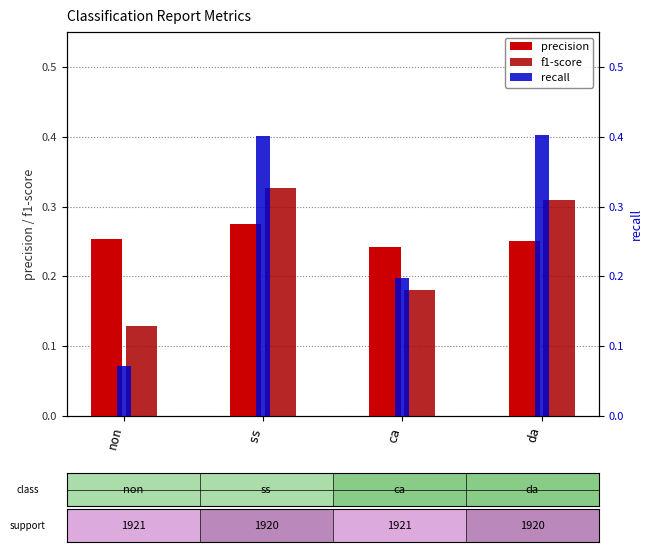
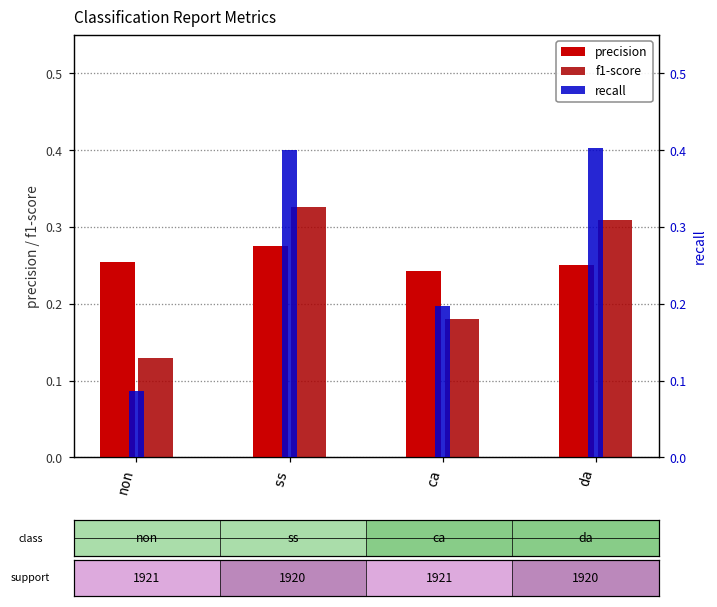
Classification Report Metrics, recall, non: 0.07 -> 0.09
